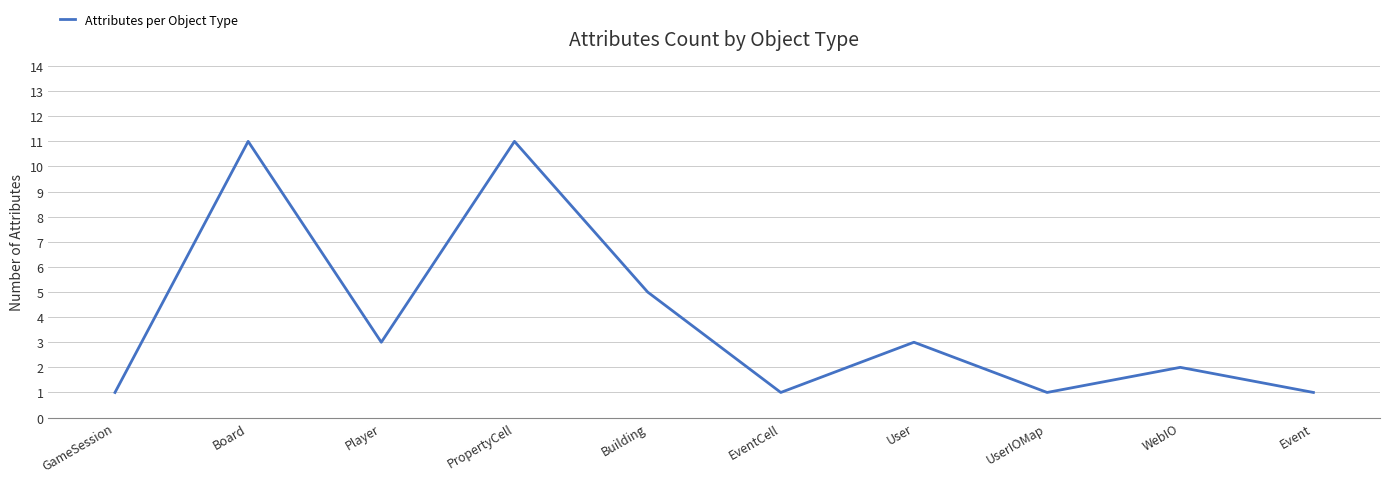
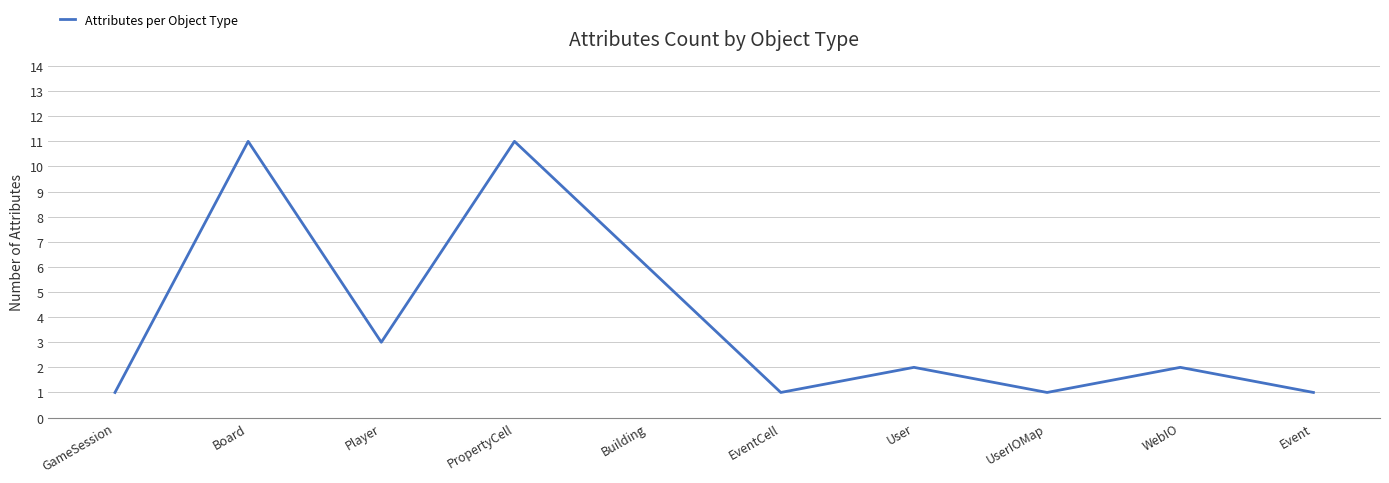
Building: 5 -> 6
User: 3 -> 2
